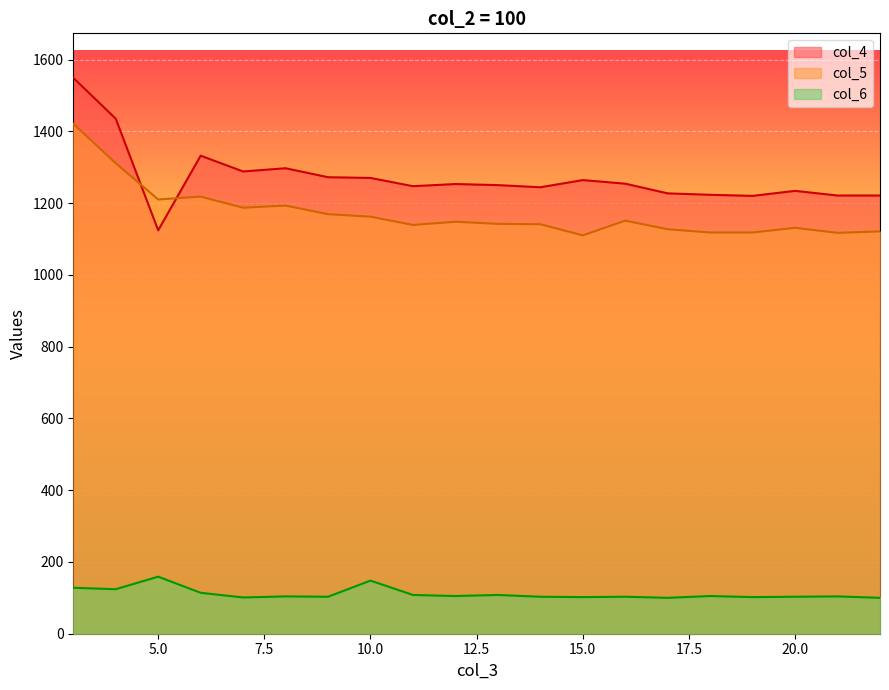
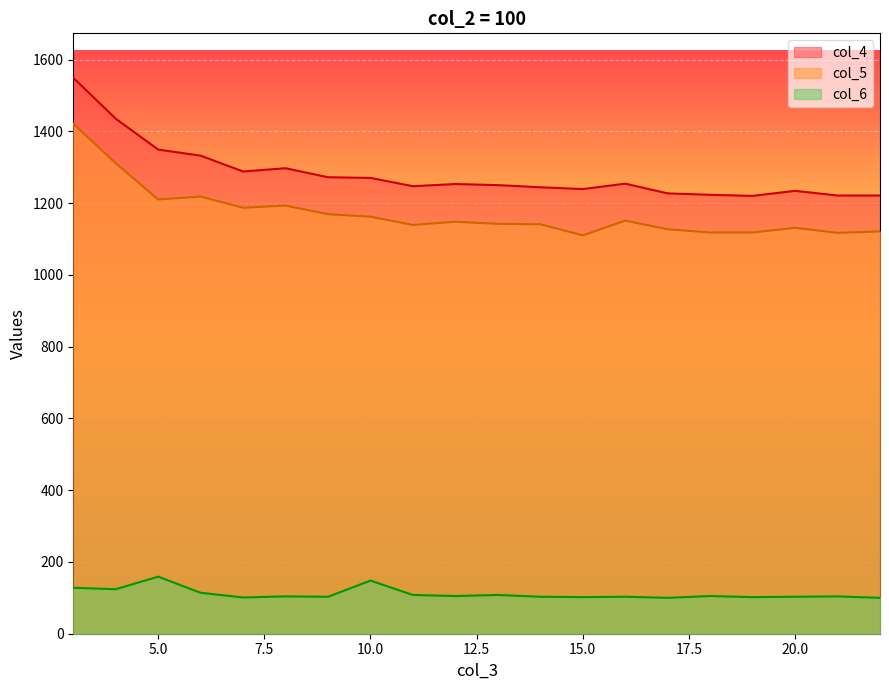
col_4, 5.0: 1120 -> 1350
col_4, 15.0: 1260 -> 1240
